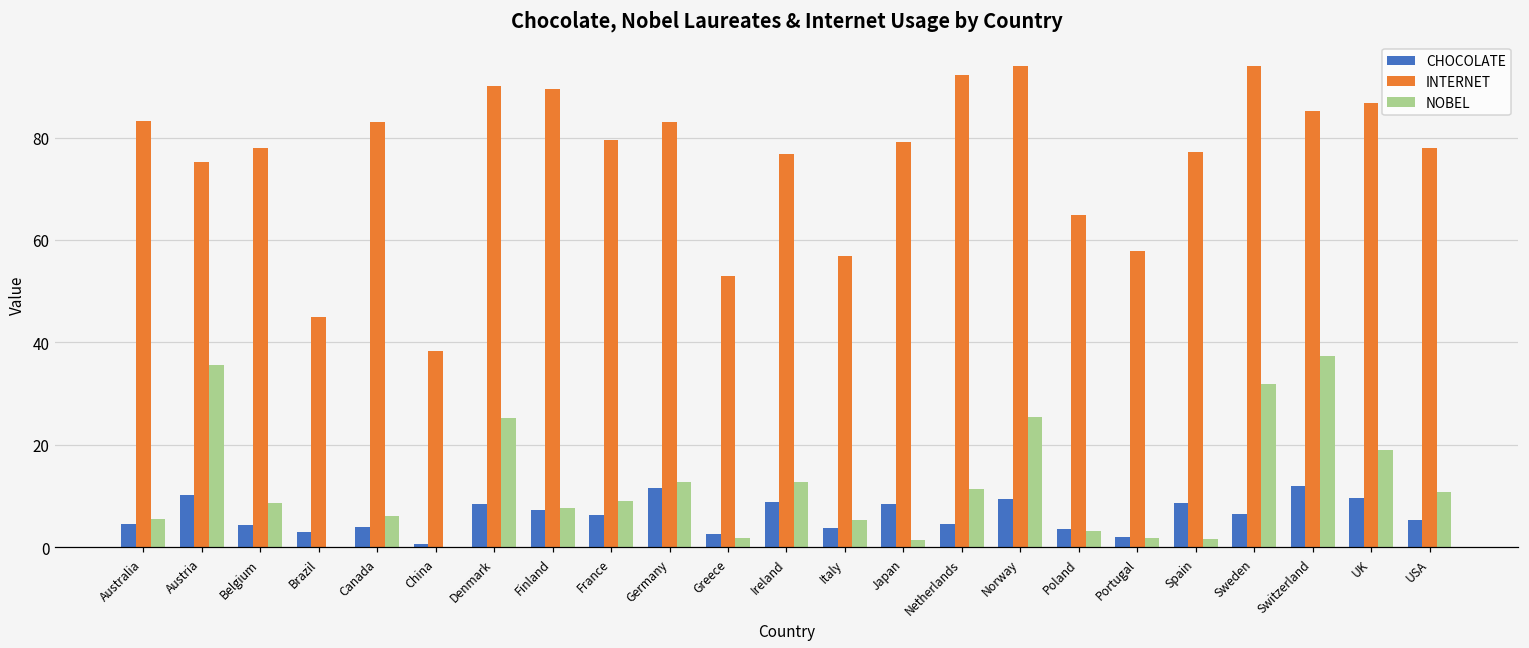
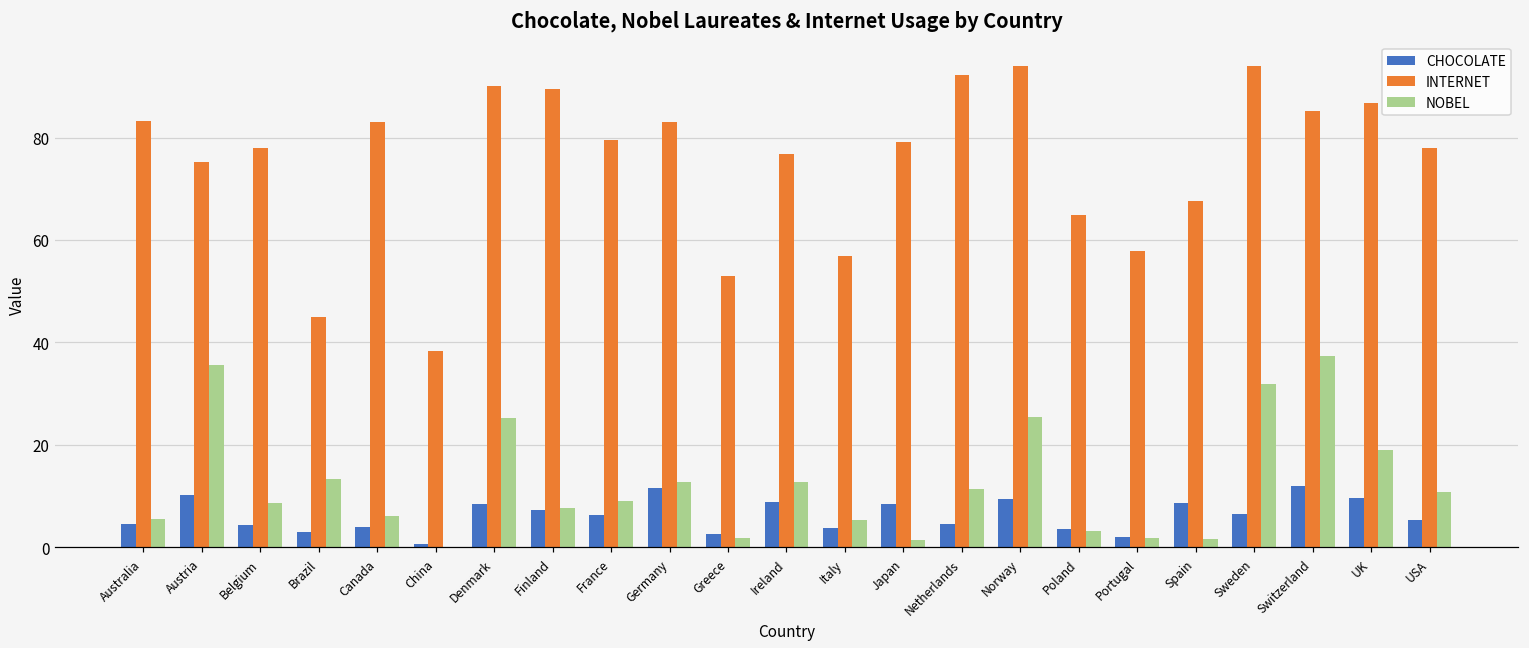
NOBEL, Brazil: 0 -> 13
INTERNET, Spain: 77 -> 68
